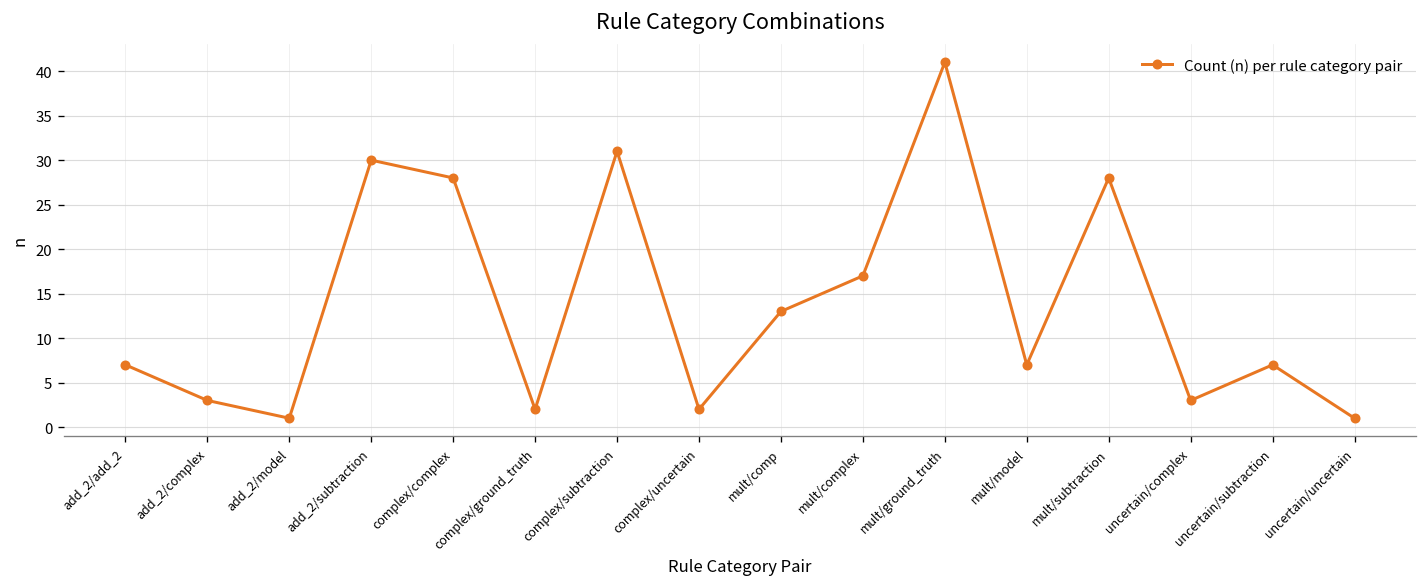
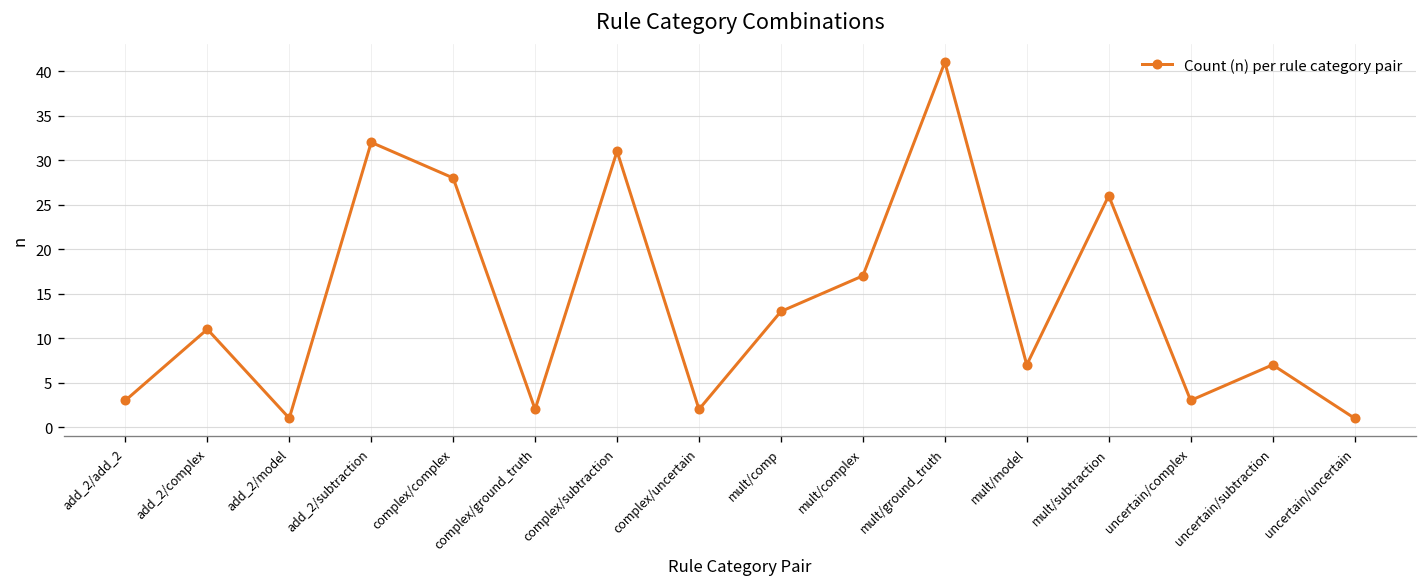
add_2/add_2: 7 -> 3
add_2/complex: 3 -> 11
add_2/subtraction: 30 -> 32
mult/subtraction: 28 -> 26
